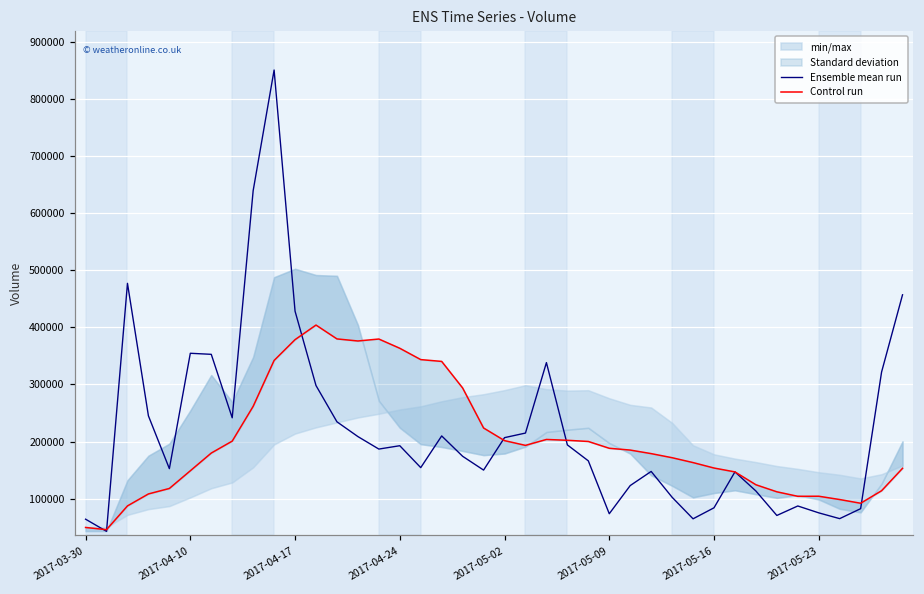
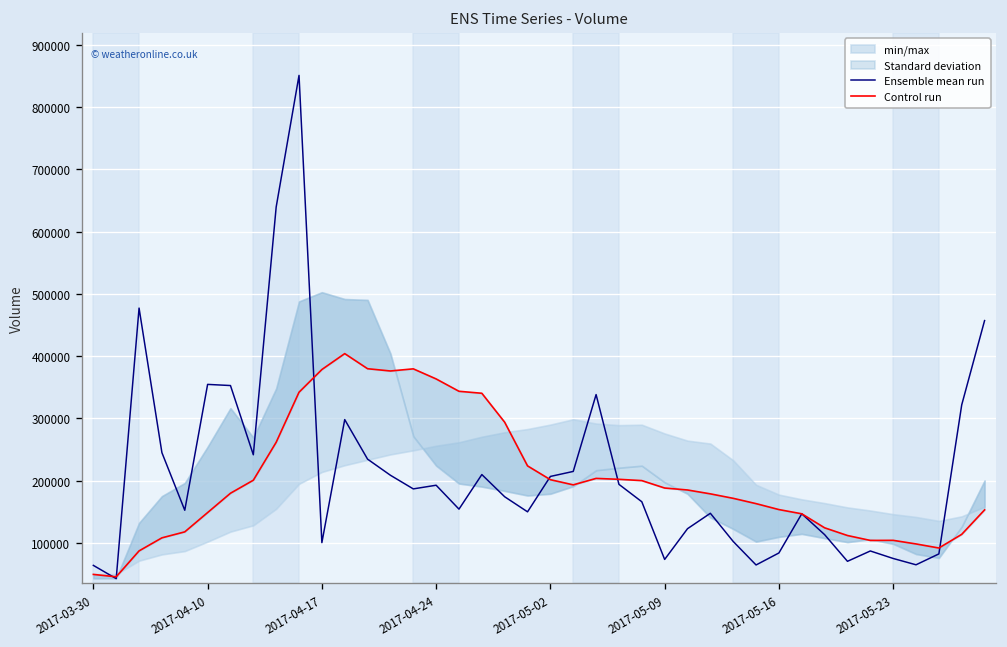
Ensemble mean run, 2017-04-17: 430000 -> 100000
